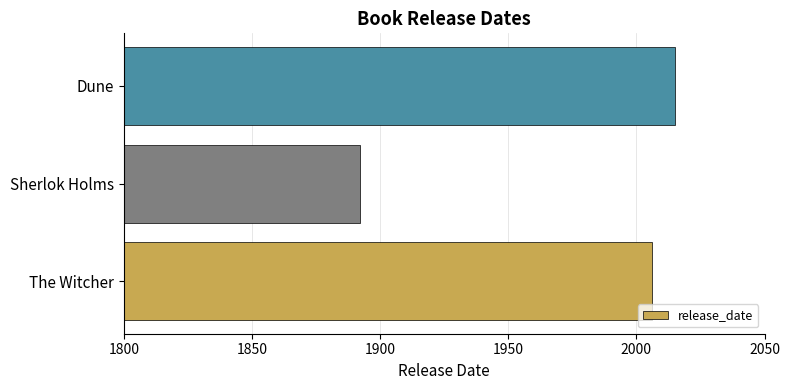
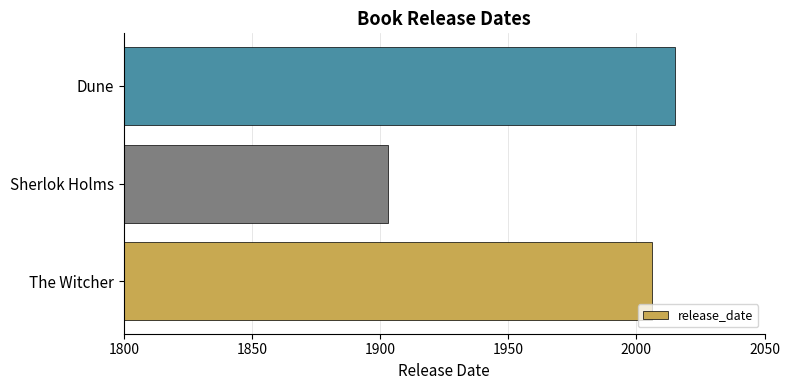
Sherlok Holms: 1892 -> 1903
